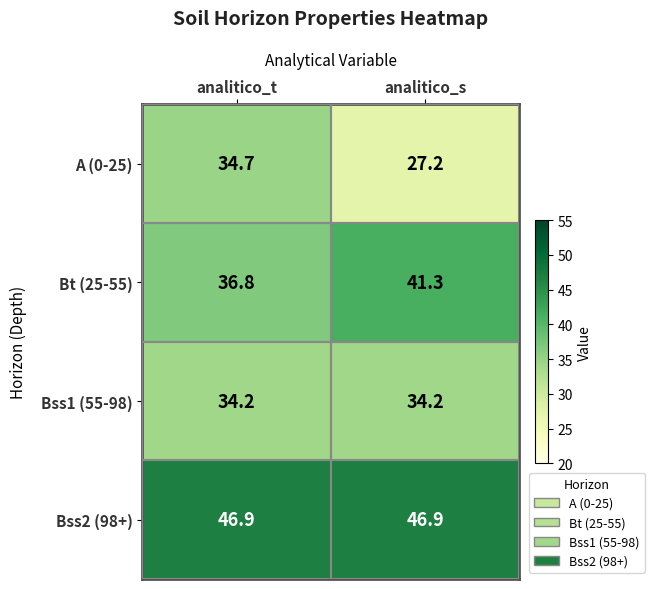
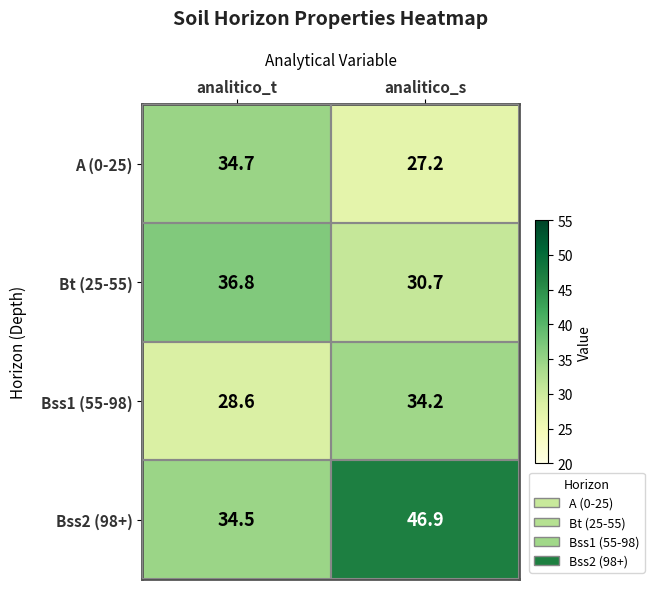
Bt (25-55), analitico_s: 41.3 -> 30.7
Bss1 (55-98), analitico_t: 34.2 -> 28.6
Bss2 (98+), analitico_t: 46.9 -> 34.5
